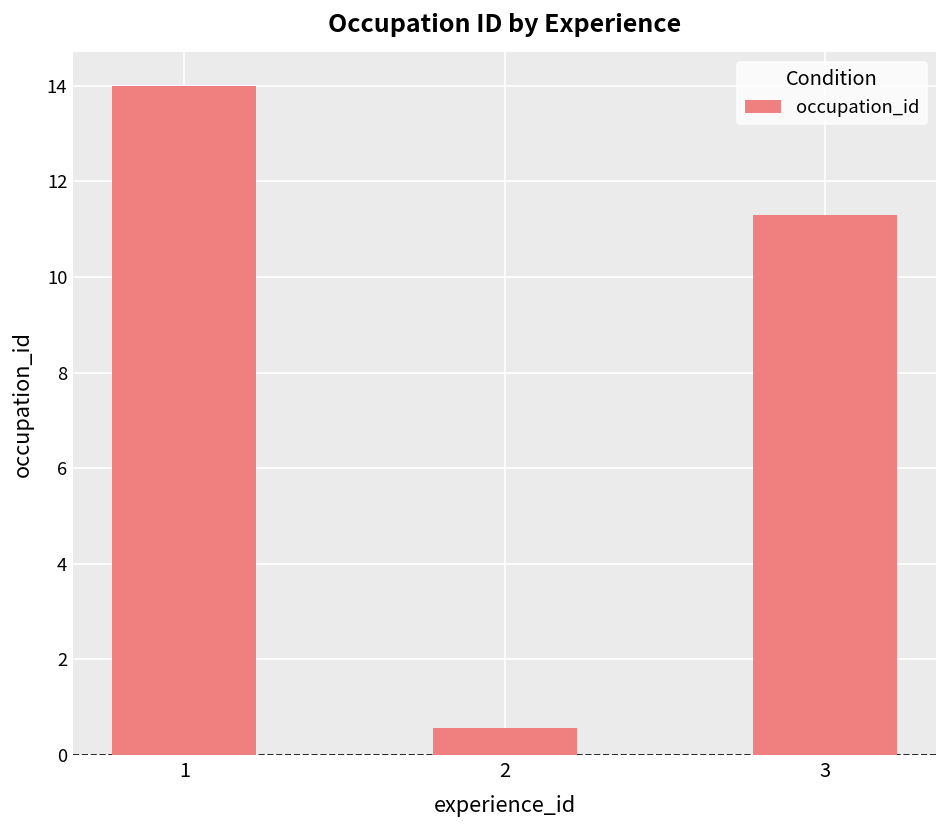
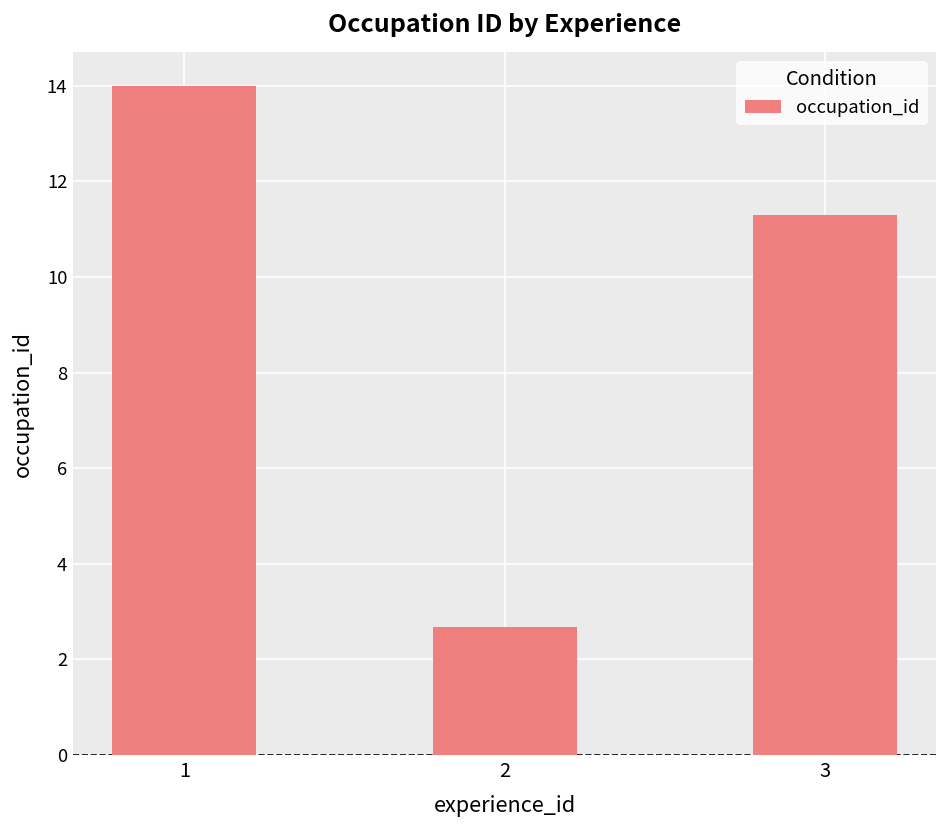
2: 0.6 -> 2.7
